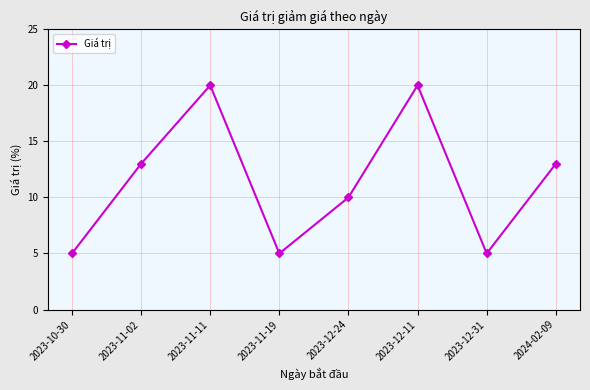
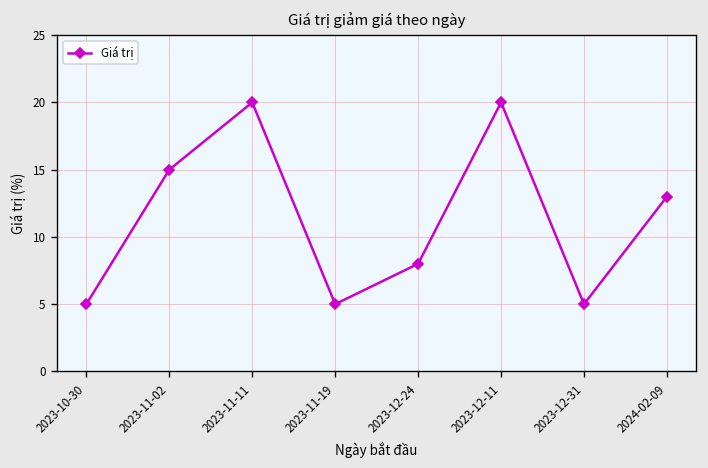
2023-11-02: 13 -> 15
2023-12-24: 10 -> 8
